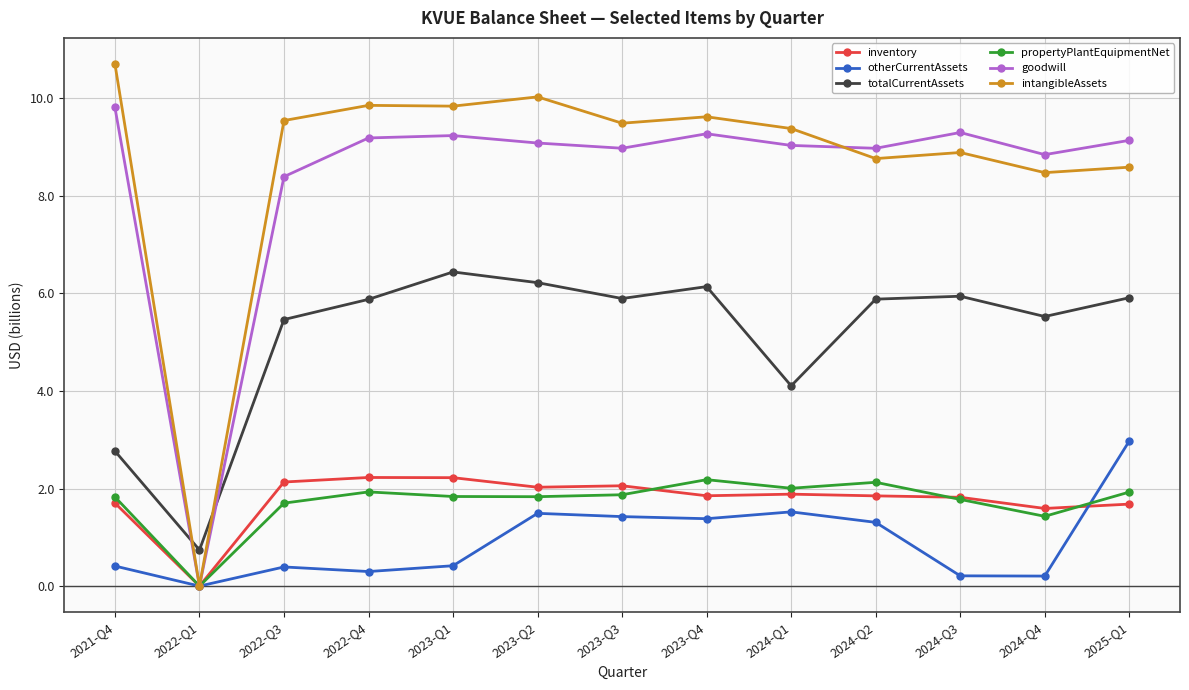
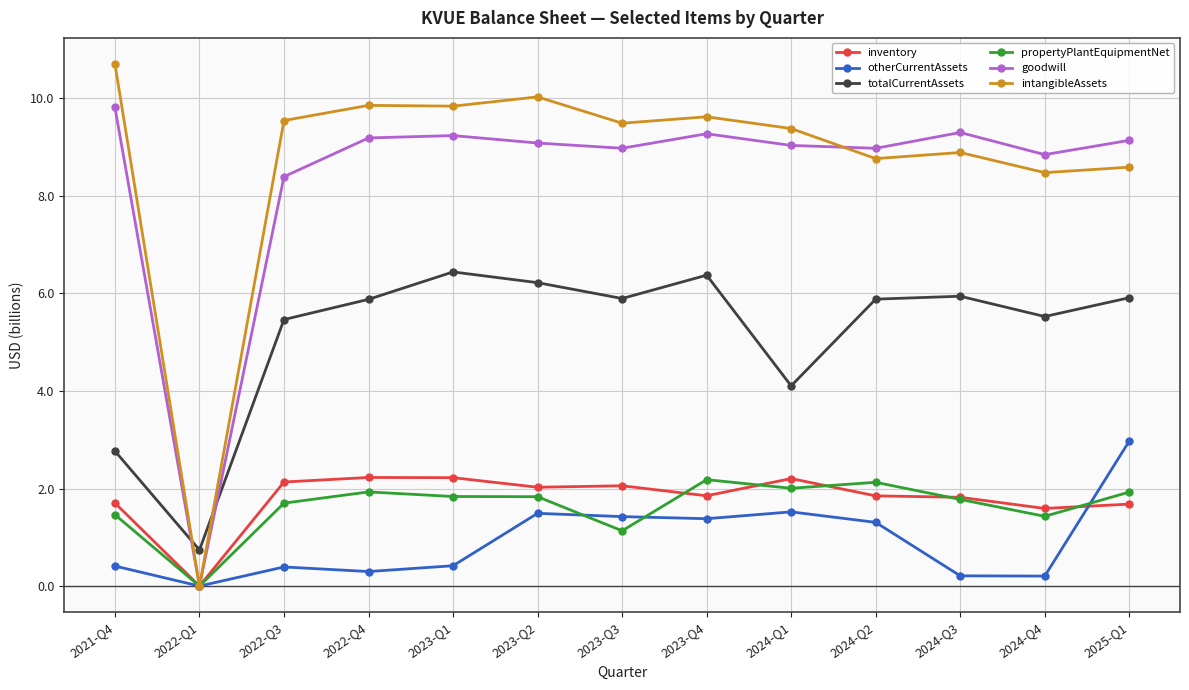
propertyPlantEquipmentNet, 2021-Q4: 1.8 -> 1.5
propertyPlantEquipmentNet, 2023-Q3: 1.9 -> 1.1
totalCurrentAssets, 2023-Q4: 6.1 -> 6.4
inventory, 2024-Q1: 1.9 -> 2.2
